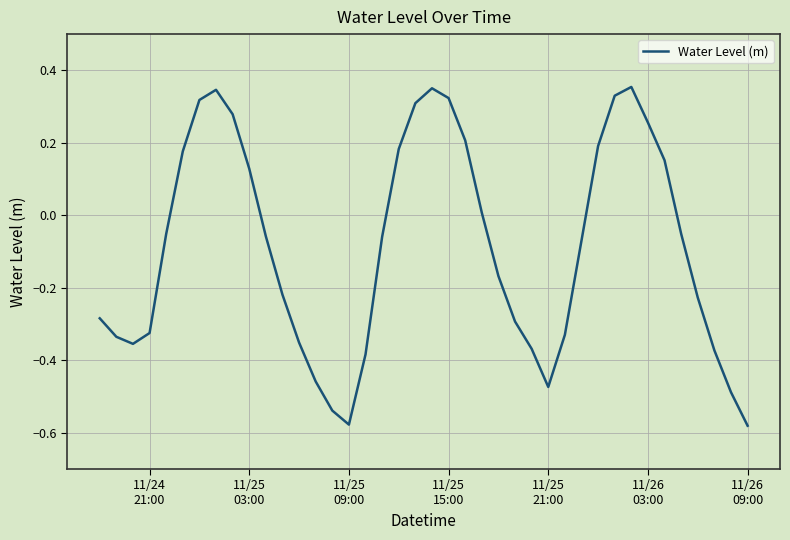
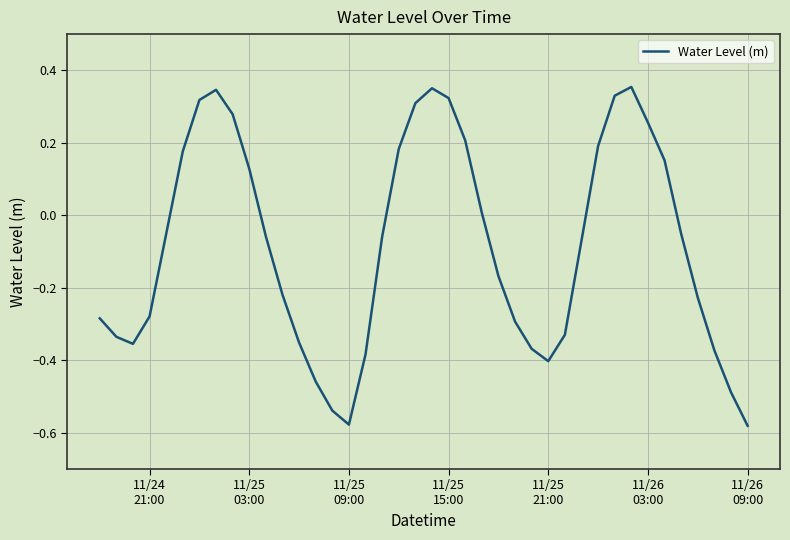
11/24 21:00: -0.32 -> -0.28
11/25 21:00: -0.47 -> -0.40
